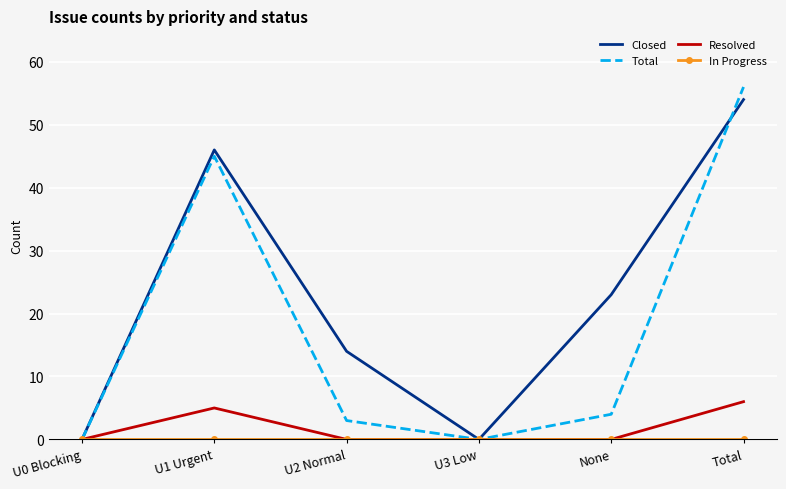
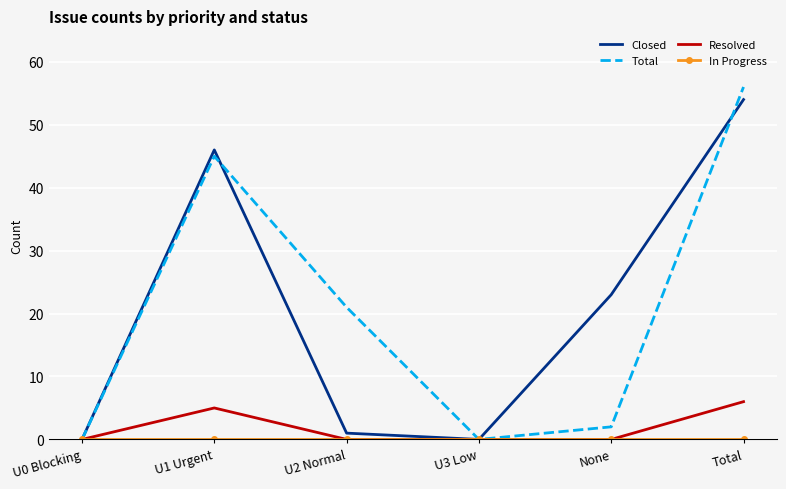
Closed, U2 Normal: 14 -> 1
Total, U2 Normal: 3 -> 21
Total, None: 4 -> 2
